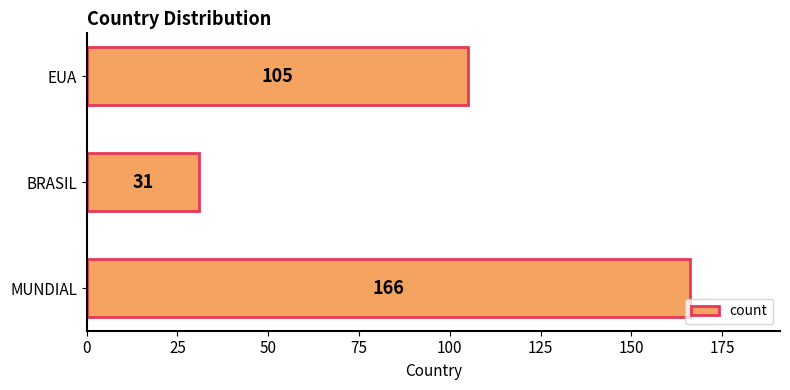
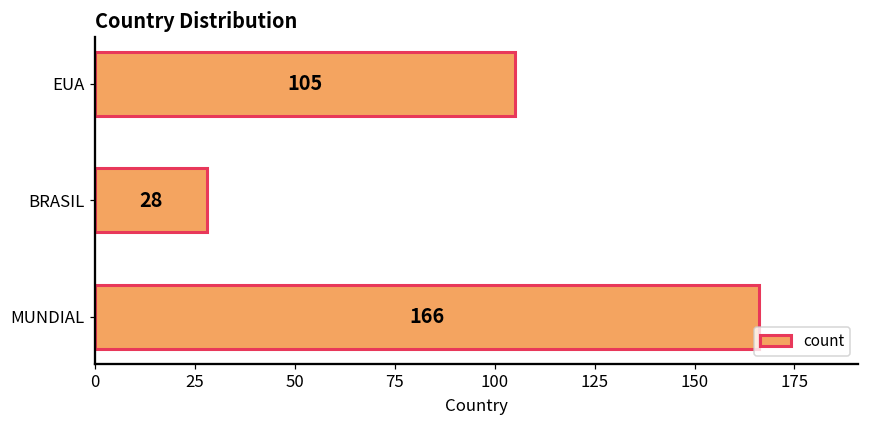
BRASIL: 31 -> 28
